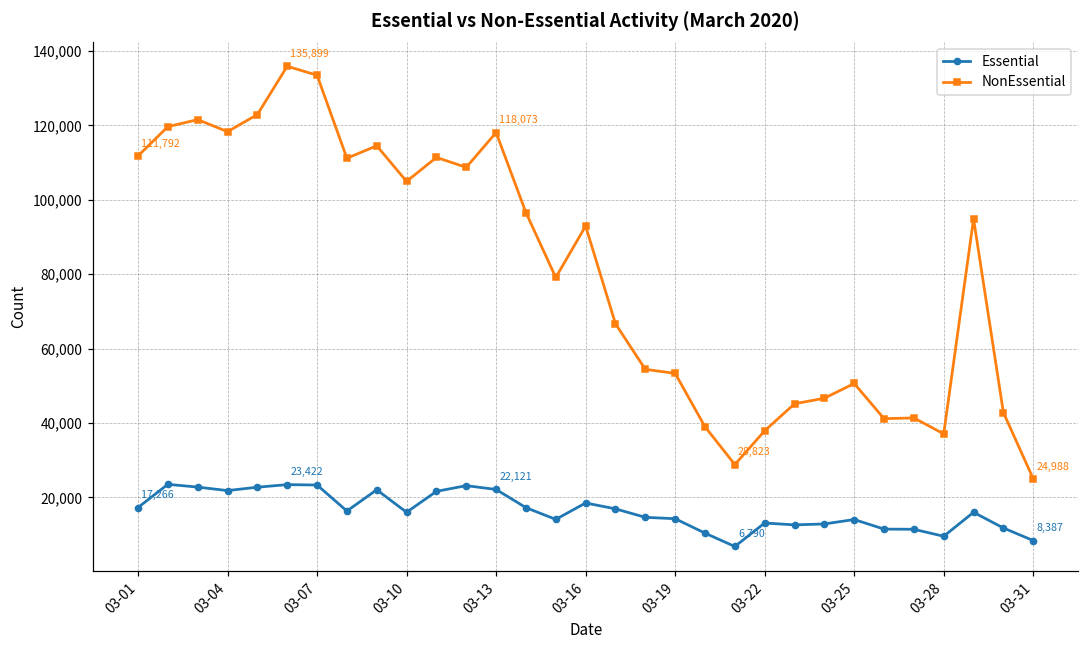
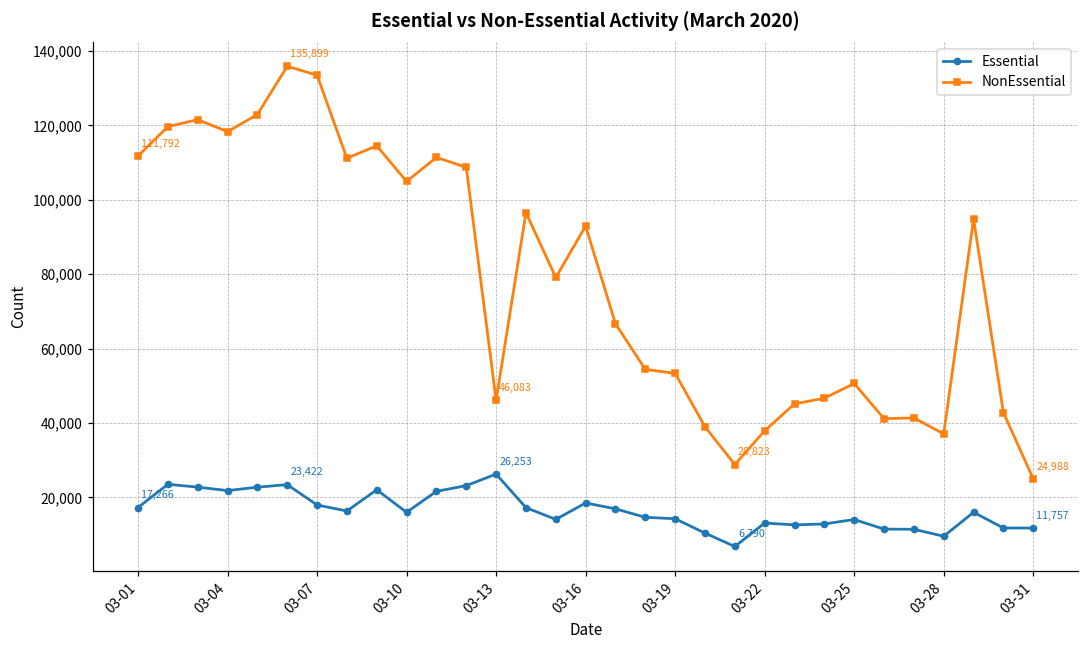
Essential, 03-07: 23,000 -> 18,000
Essential, 03-13: 22,121 -> 26,253
NonEssential, 03-13: 118,073 -> 46,083
Essential, 03-31: 8,387 -> 11,757
